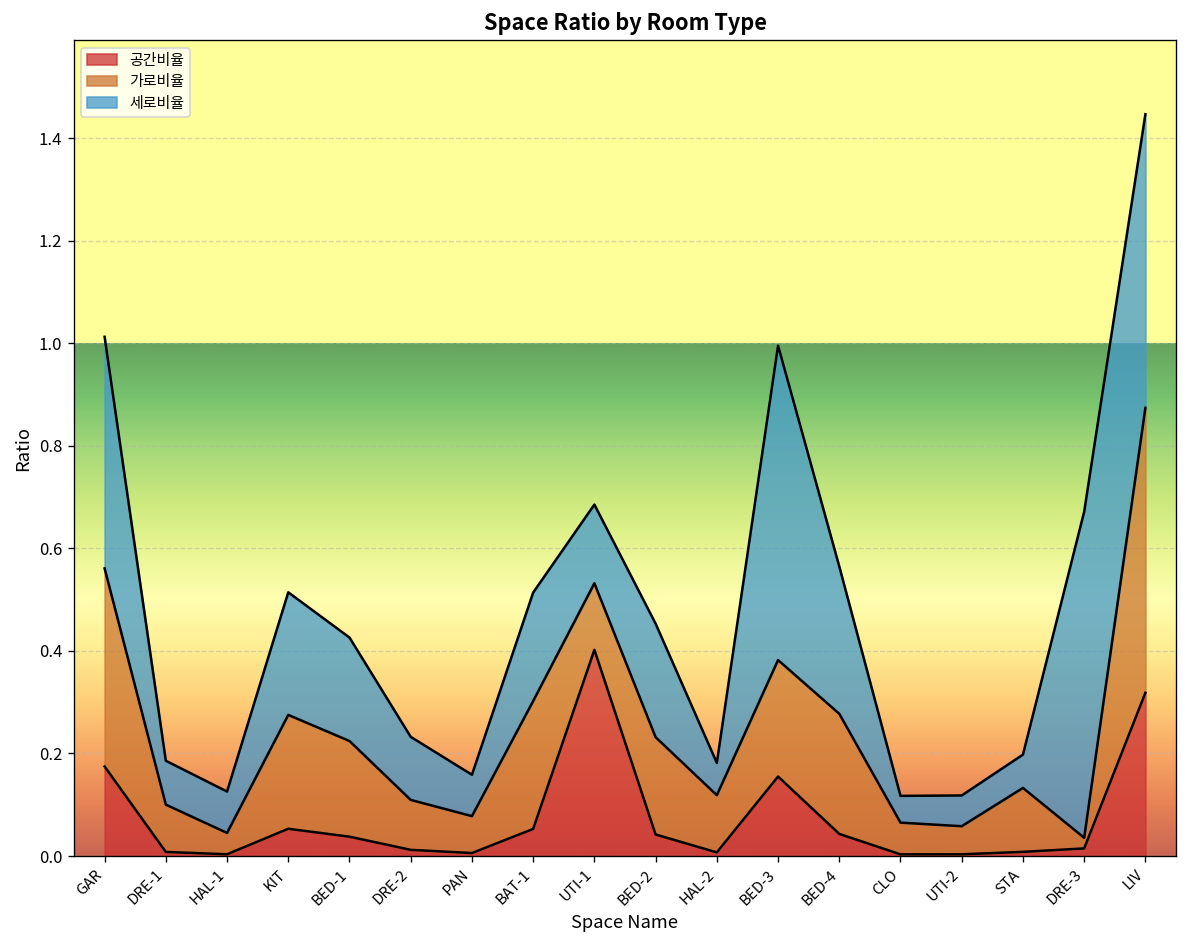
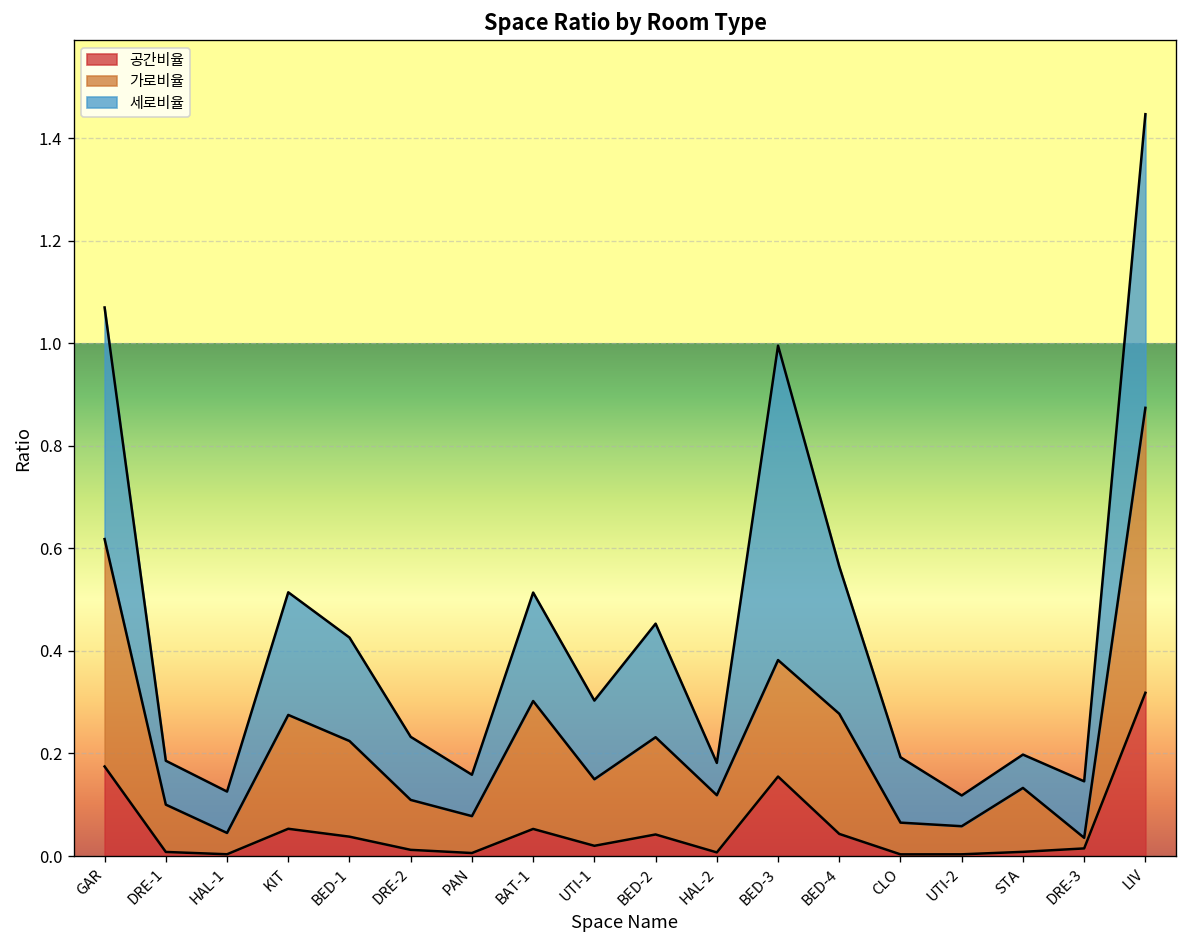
가로비율, GAR: 0.39 -> 0.44
공간비율, UTI-1: 0.40 -> 0.02
세로비율, CLO: 0.05 -> 0.13
세로비율, DRE-3: 0.64 -> 0.11
